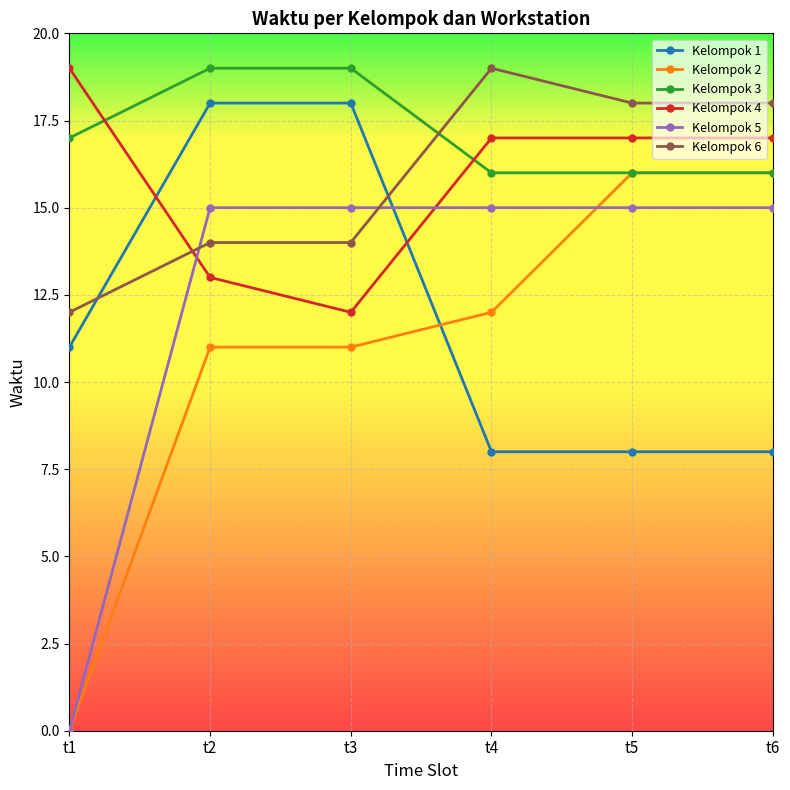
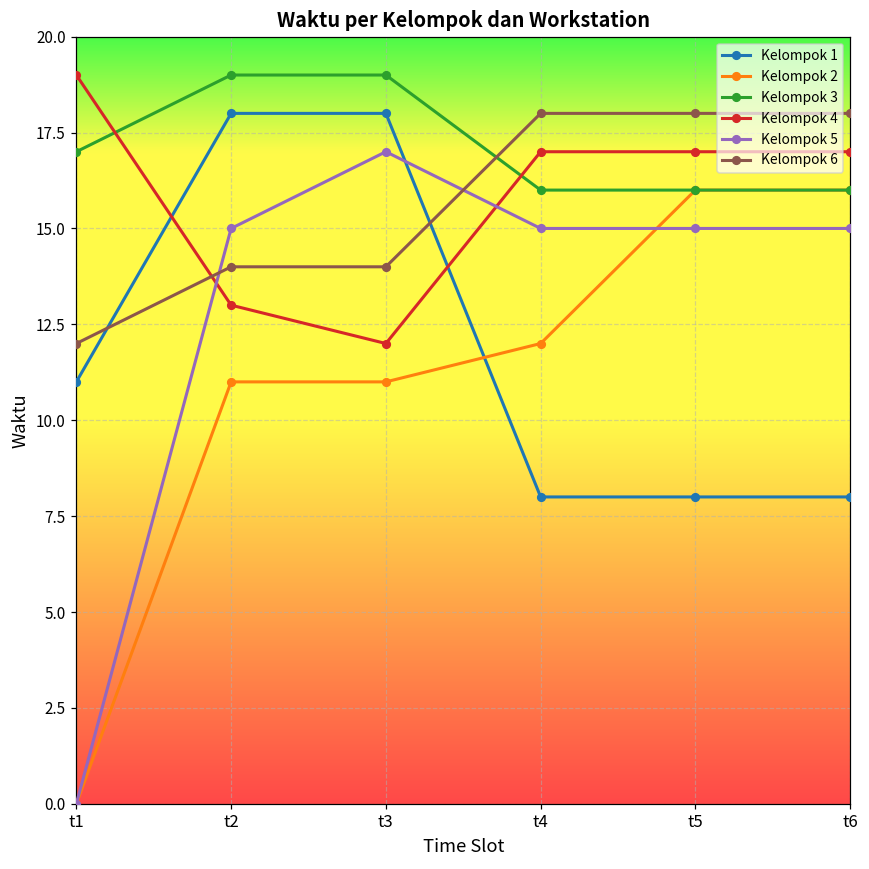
Kelompok 5, t3: 15 -> 17
Kelompok 6, t4: 19 -> 18
